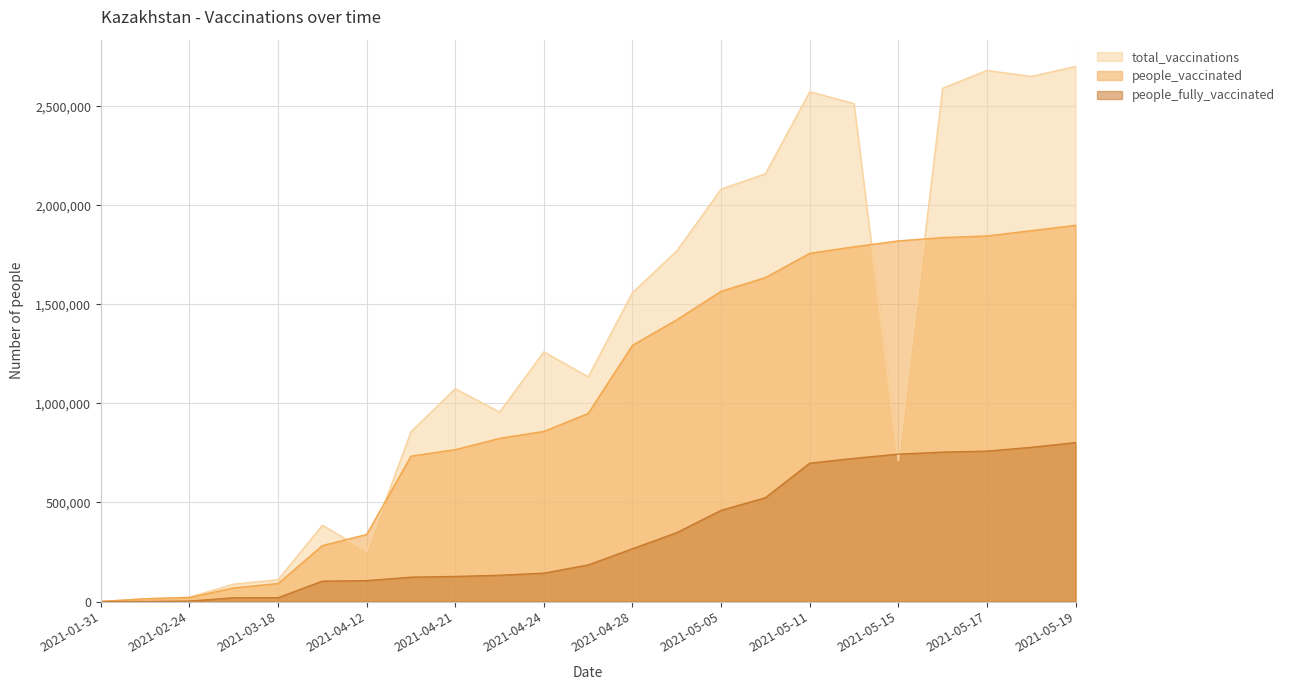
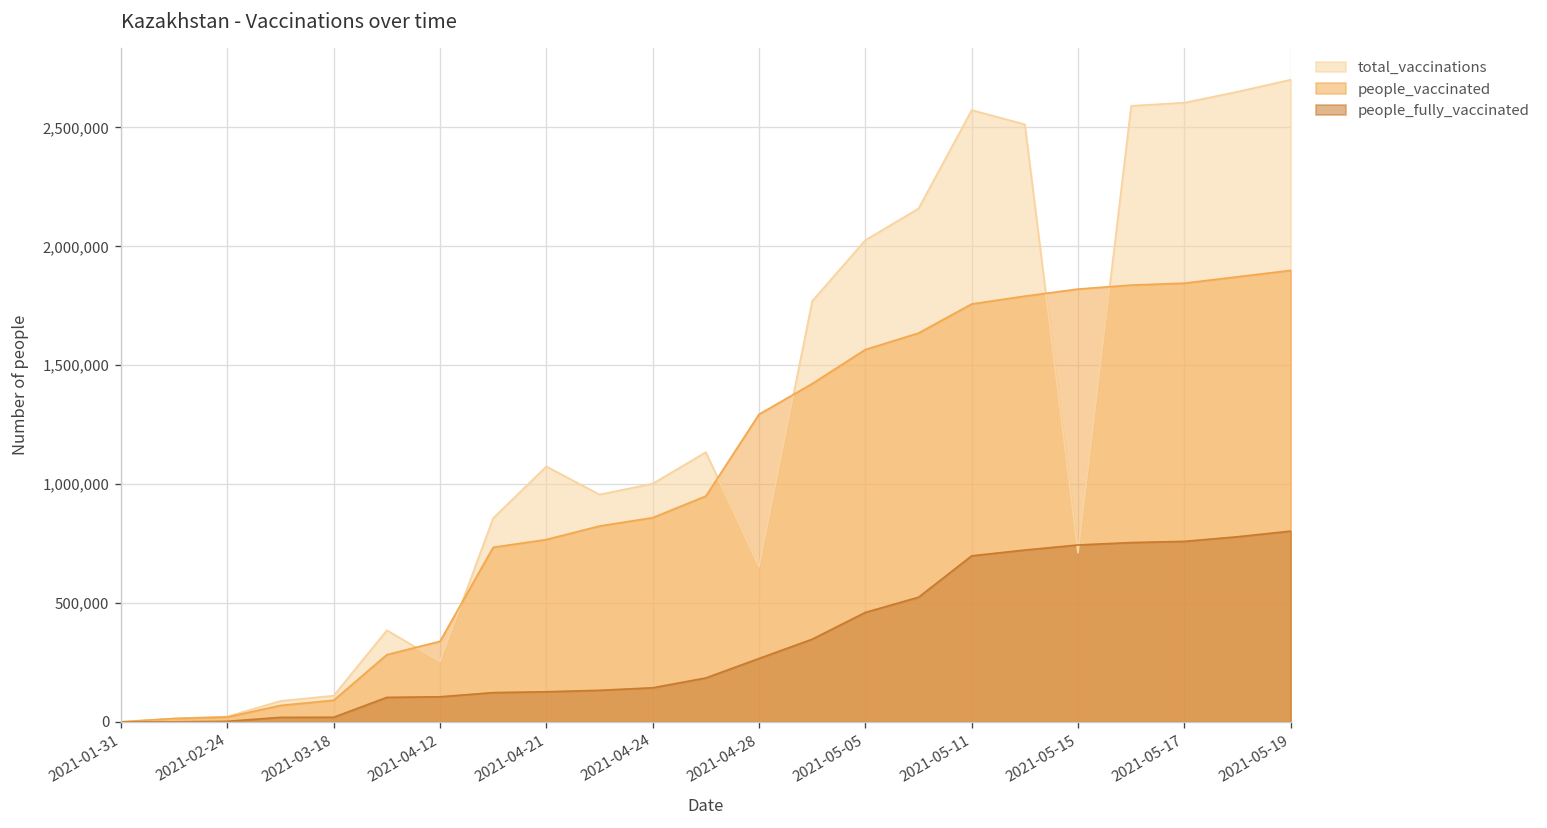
total_vaccinations, 2021-04-24: 1,260,000 -> 1,000,000
total_vaccinations, 2021-04-28: 1,560,000 -> 650,000
total_vaccinations, 2021-05-05: 2,080,000 -> 2,030,000
total_vaccinations, 2021-05-17: 2,680,000 -> 2,600,000
